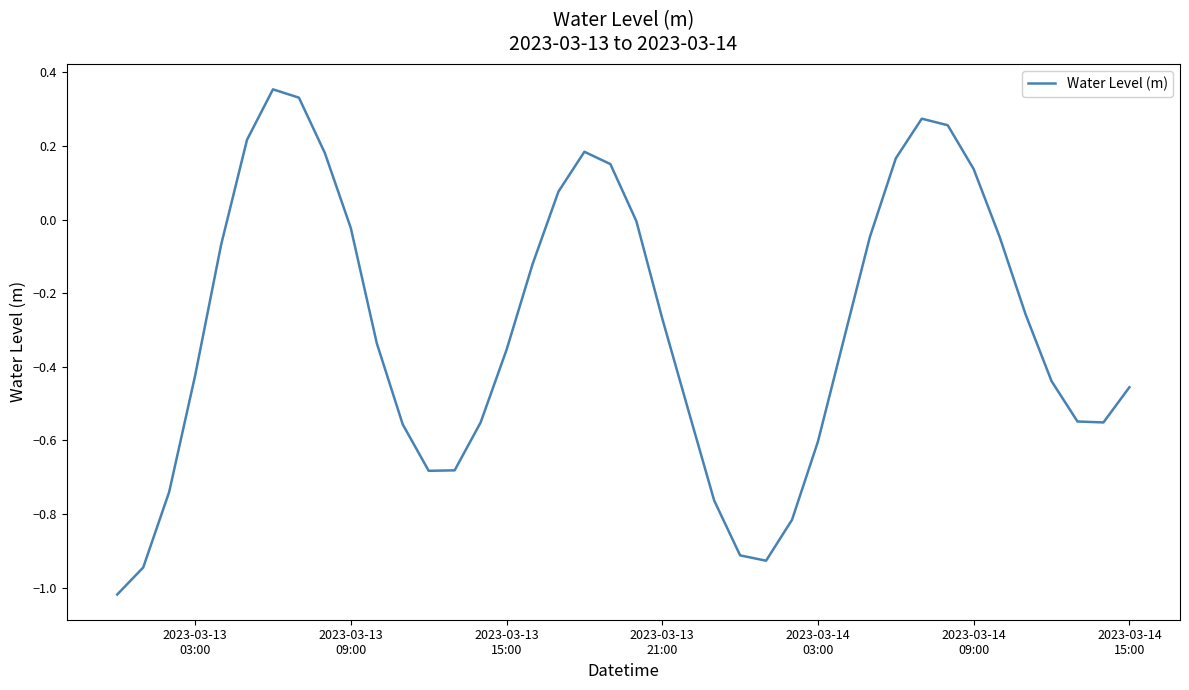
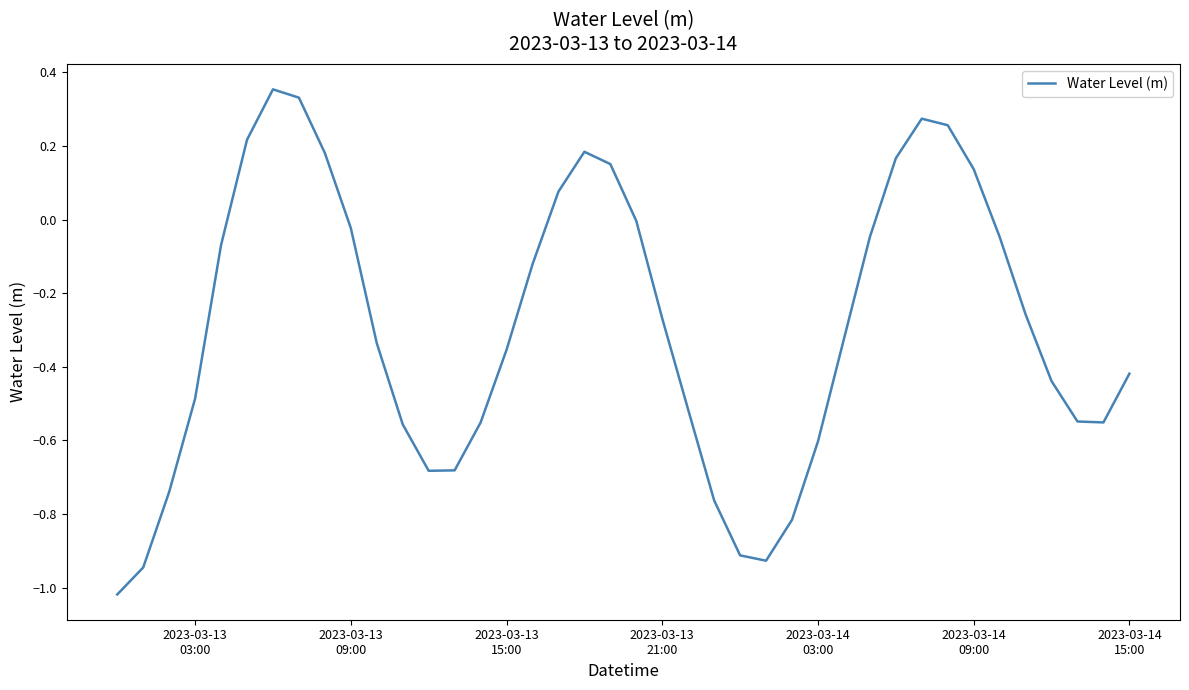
2023-03-13 03:00: -0.42 -> -0.49
2023-03-14 15:00: -0.46 -> -0.42
